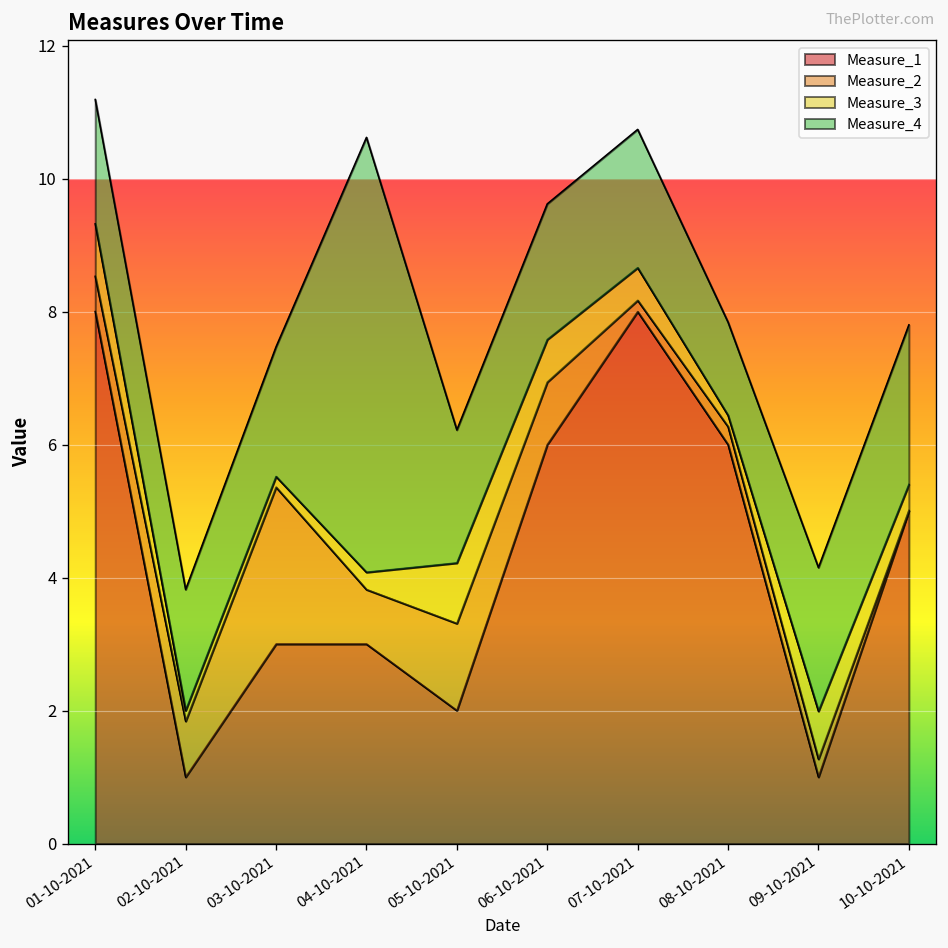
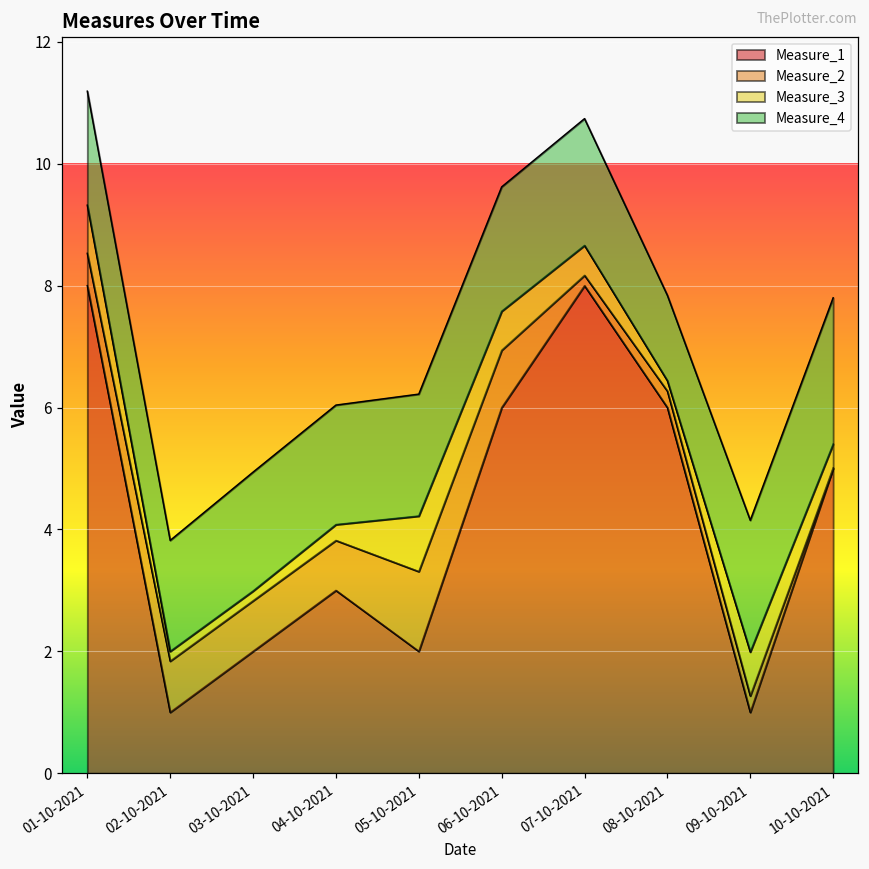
Measure_1, 03-10-2021: 3 -> 2
Measure_2, 03-10-2021: 2.4 -> 0.8
Measure_4, 04-10-2021: 6.5 -> 2.0
